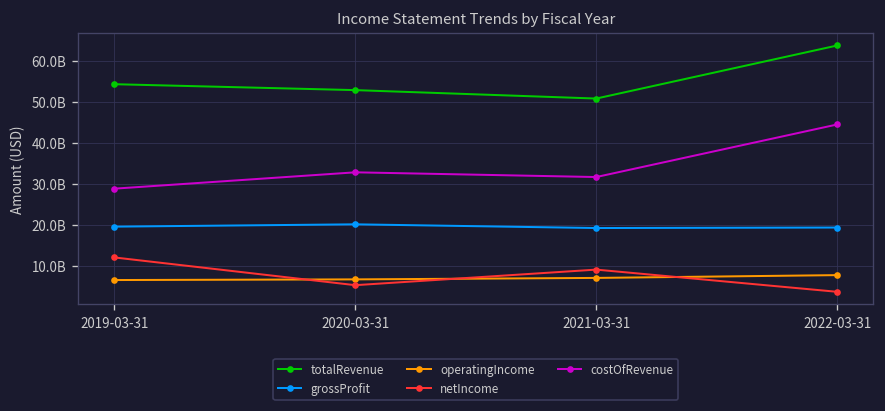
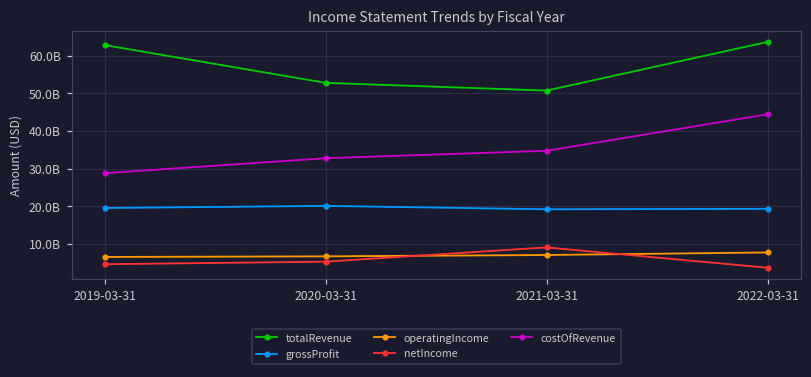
totalRevenue, 2019-03-31: 54000000000 -> 63000000000
netIncome, 2019-03-31: 12000000000 -> 5000000000
costOfRevenue, 2021-03-31: 32000000000 -> 35000000000
